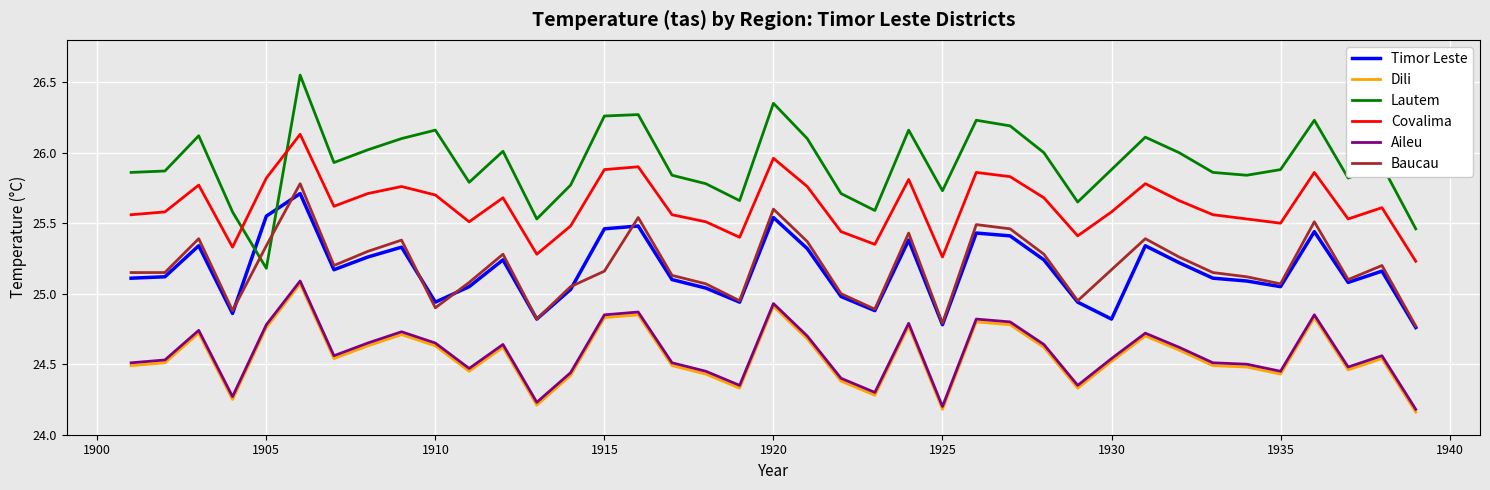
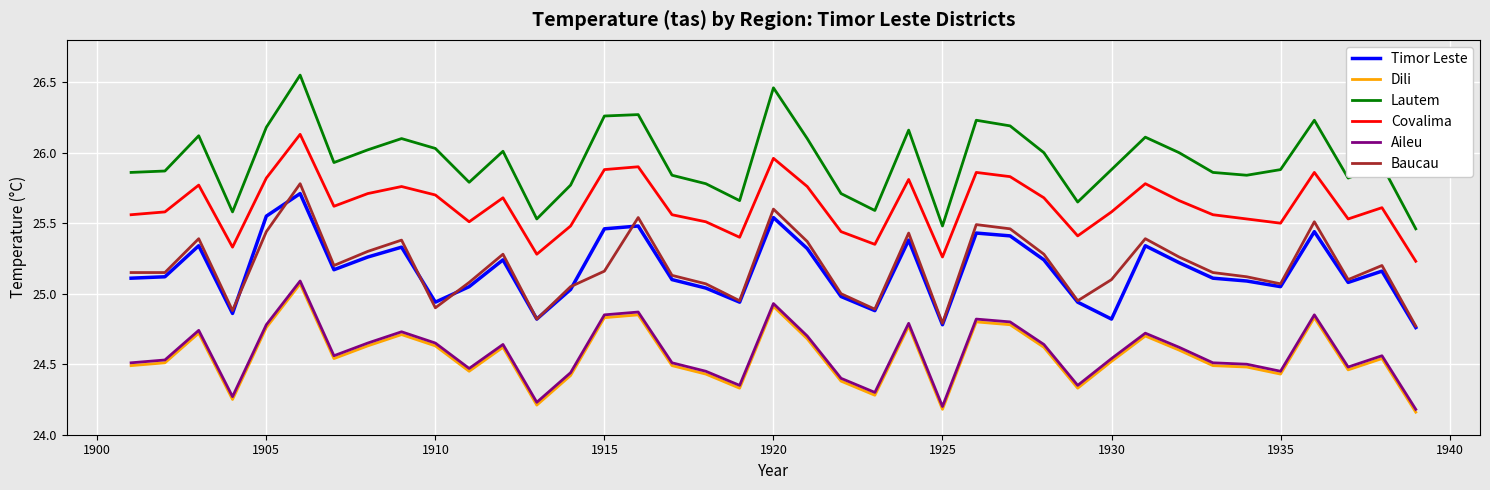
Lautem, 1905: 25.18 -> 26.18
Baucau, 1905: 25.34 -> 25.44
Lautem, 1910: 26.16 -> 26.03
Lautem, 1920: 26.35 -> 26.46
Lautem, 1925: 25.73 -> 25.48
Baucau, 1930: 25.17 -> 25.10
